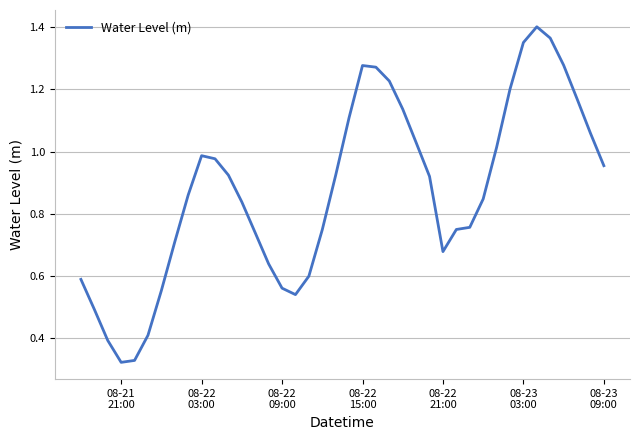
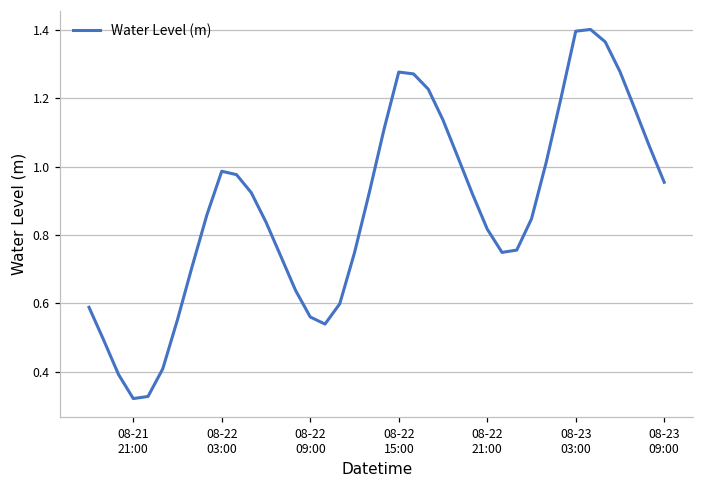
08-22 21:00: 0.68 -> 0.82
08-23 03:00: 1.35 -> 1.40
